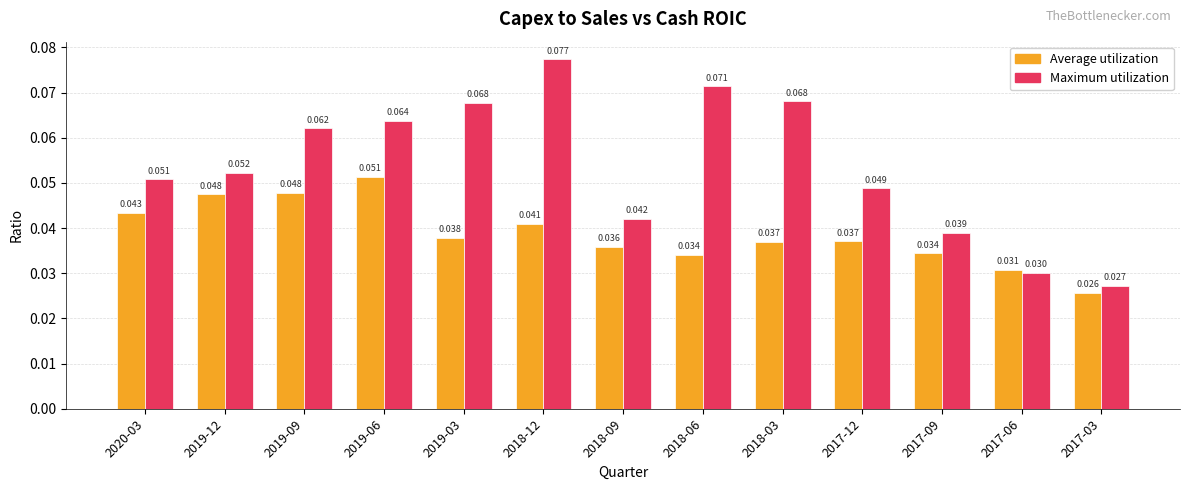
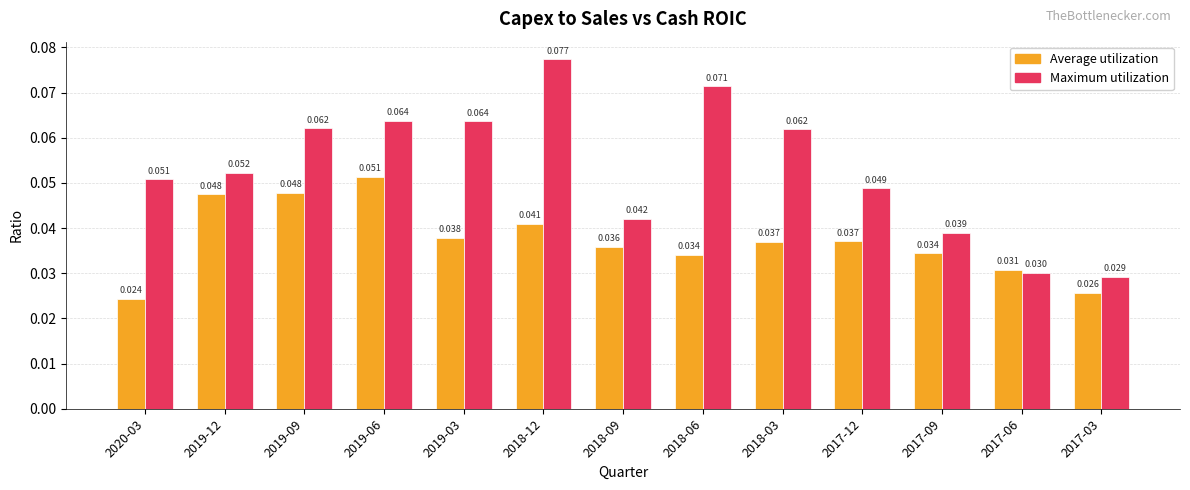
Average utilization, 2020-03: 0.043 -> 0.024
Maximum utilization, 2019-03: 0.068 -> 0.064
Maximum utilization, 2018-03: 0.068 -> 0.062
Maximum utilization, 2017-03: 0.027 -> 0.029
